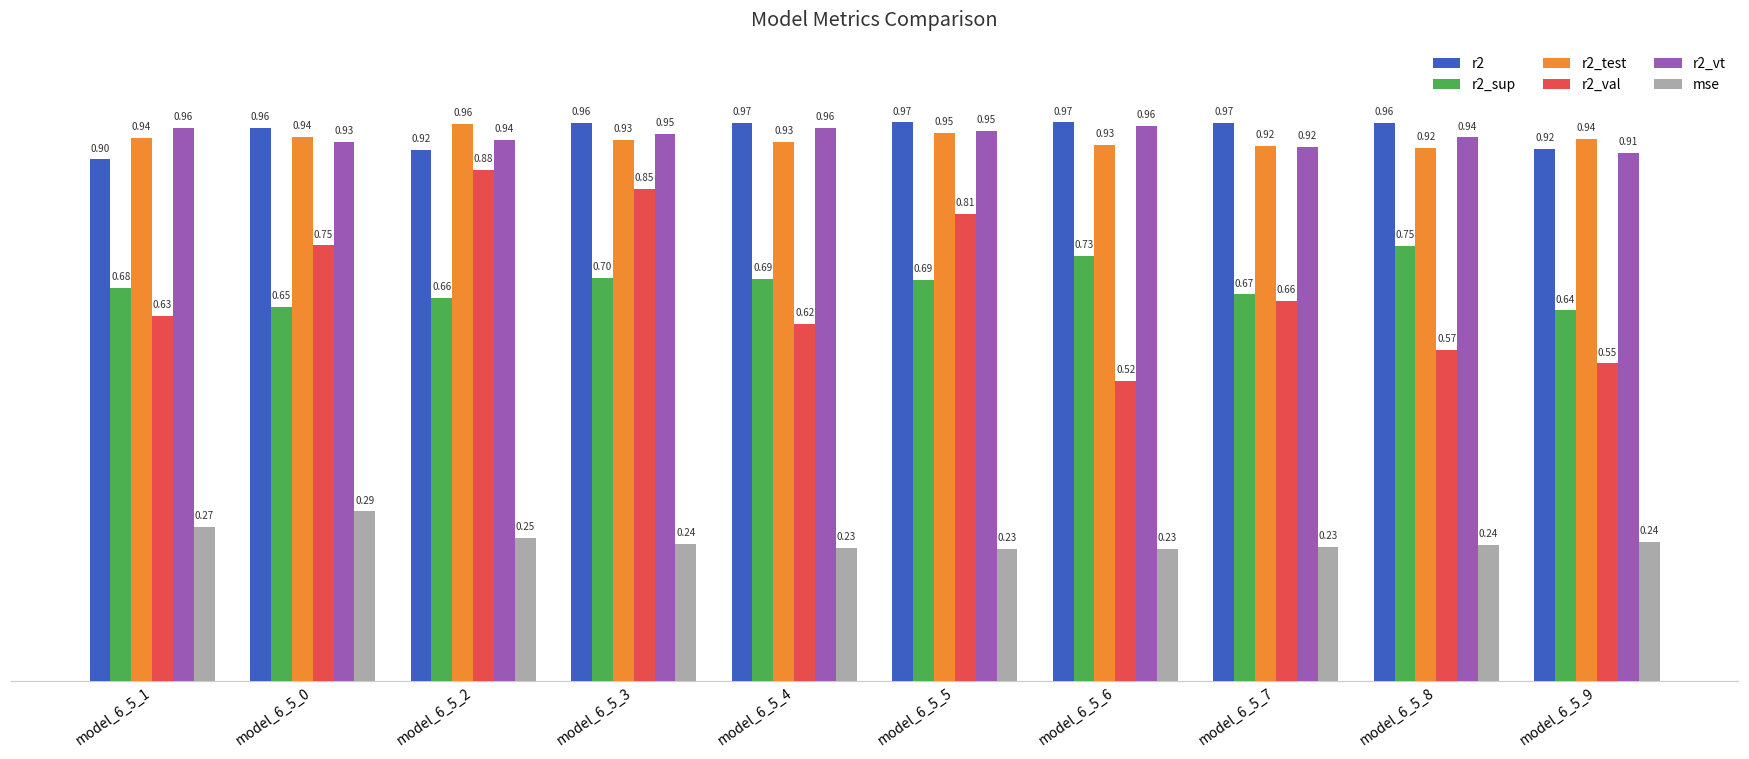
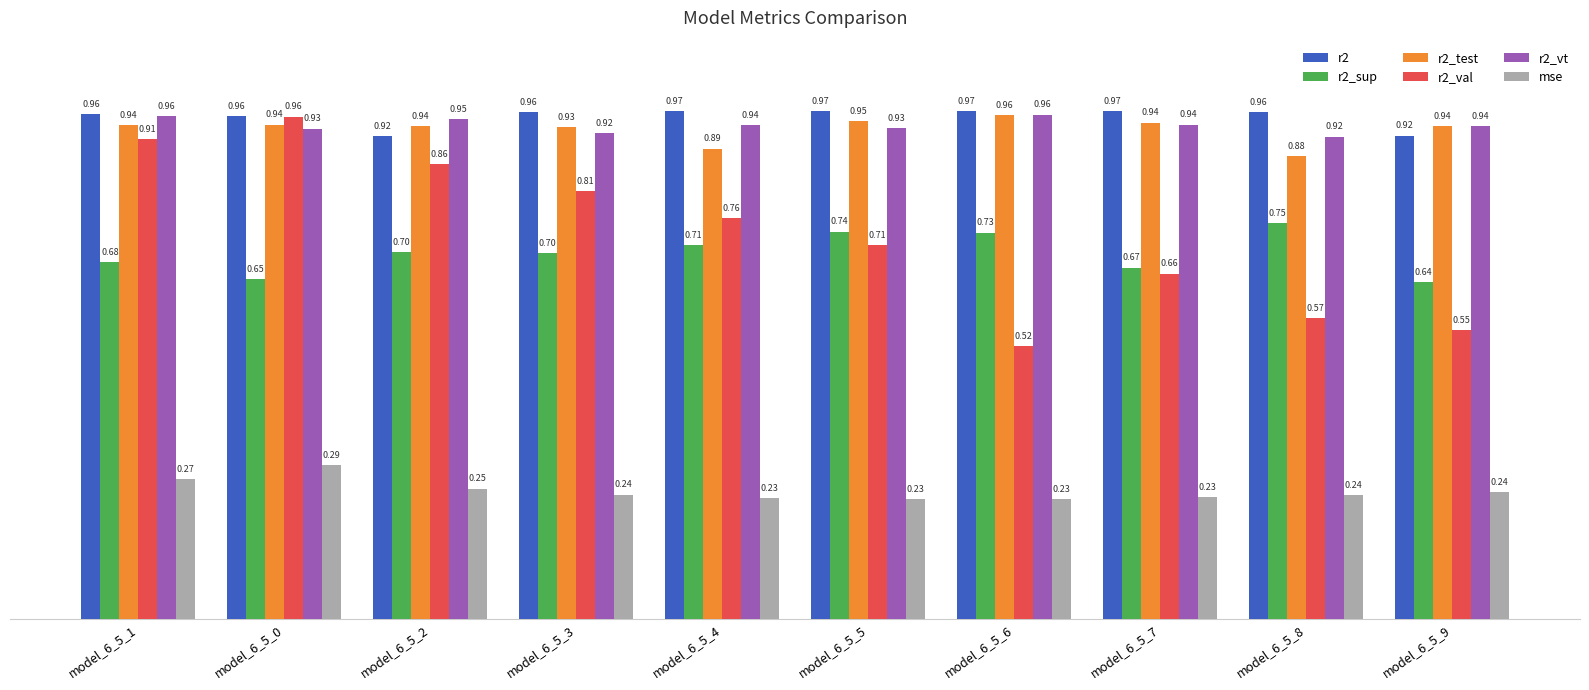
r2, model_6_5_1: 0.90 -> 0.96
r2_val, model_6_5_1: 0.63 -> 0.91
r2_val, model_6_5_0: 0.75 -> 0.96
r2_sup, model_6_5_2: 0.66 -> 0.70
r2_test, model_6_5_2: 0.96 -> 0.94
r2_val, model_6_5_2: 0.88 -> 0.86
r2_vt, model_6_5_2: 0.94 -> 0.95
r2_val, model_6_5_3: 0.85 -> 0.81
r2_vt, model_6_5_3: 0.95 -> 0.92
r2_sup, model_6_5_4: 0.69 -> 0.71
r2_test, model_6_5_4: 0.93 -> 0.89
r2_val, model_6_5_4: 0.62 -> 0.76
r2_vt, model_6_5_4: 0.96 -> 0.94
r2_sup, model_6_5_5: 0.69 -> 0.74
r2_val, model_6_5_5: 0.81 -> 0.71
r2_vt, model_6_5_5: 0.95 -> 0.93
r2_test, model_6_5_6: 0.93 -> 0.96
r2_test, model_6_5_7: 0.92 -> 0.94
r2_vt, model_6_5_7: 0.92 -> 0.94
r2_test, model_6_5_8: 0.92 -> 0.88
r2_vt, model_6_5_8: 0.94 -> 0.92
r2_vt, model_6_5_9: 0.91 -> 0.94
